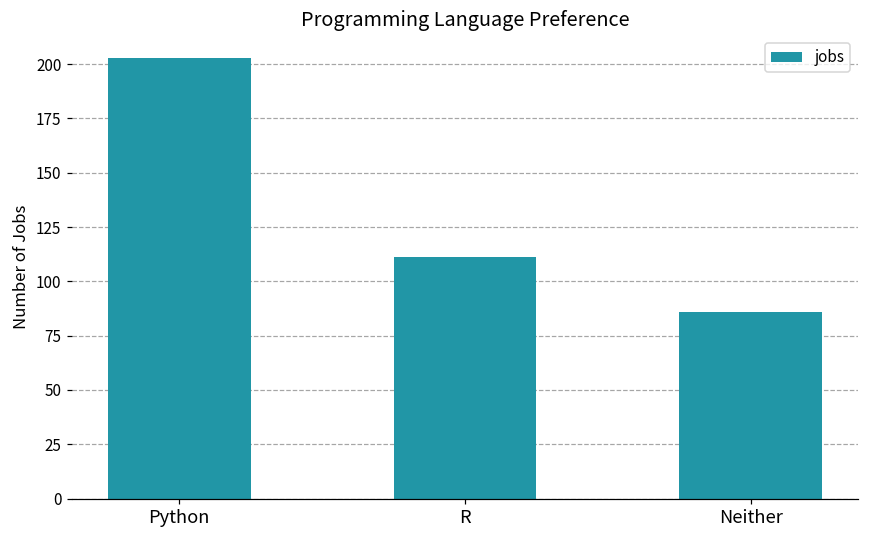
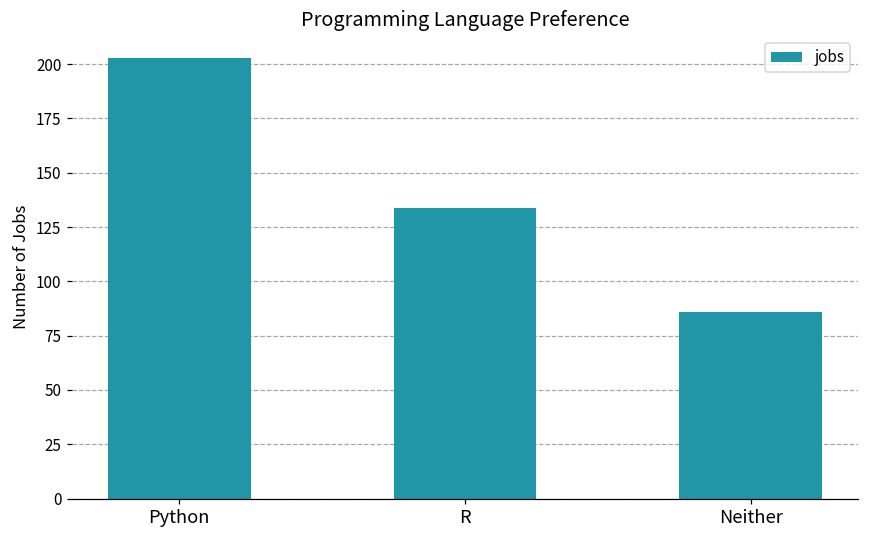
R: 111 -> 134
